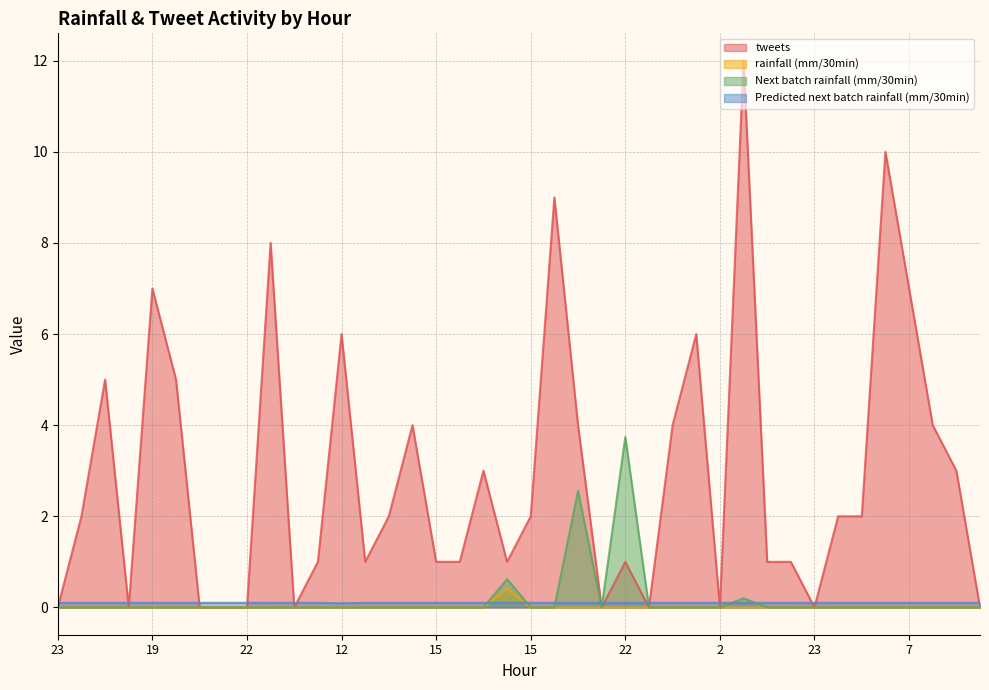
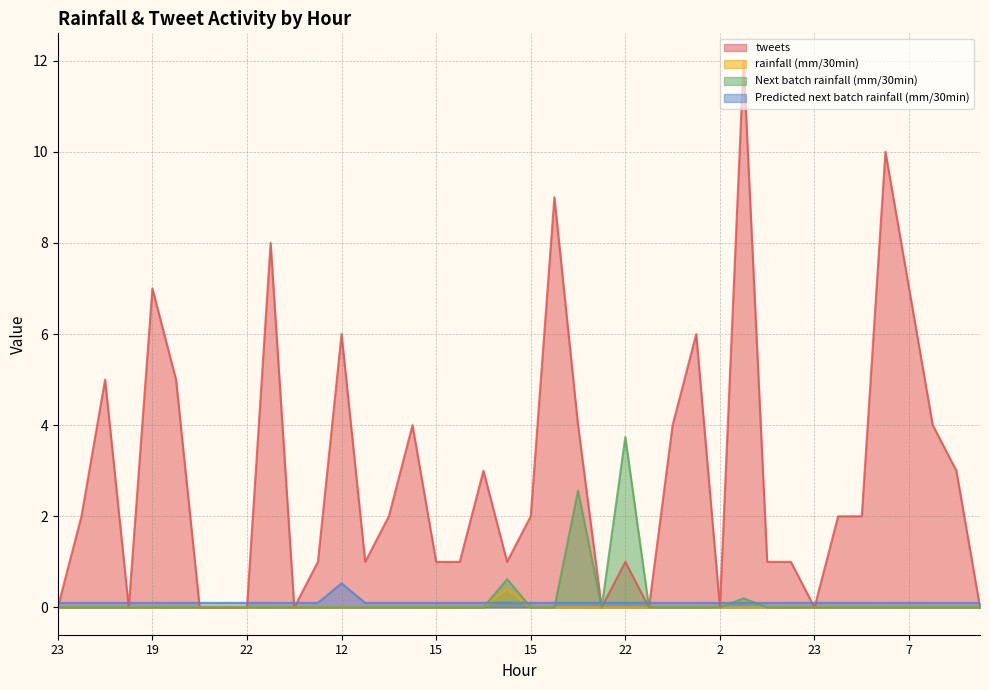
Predicted next batch rainfall (mm/30min), 12: 0.1 -> 0.5
